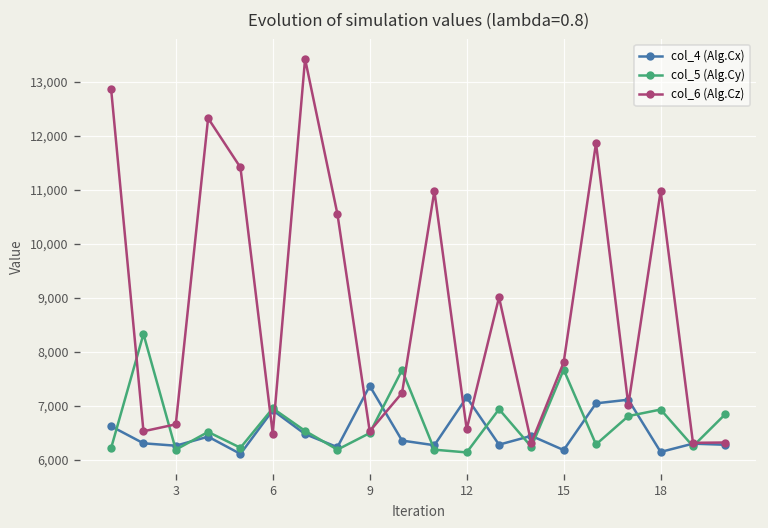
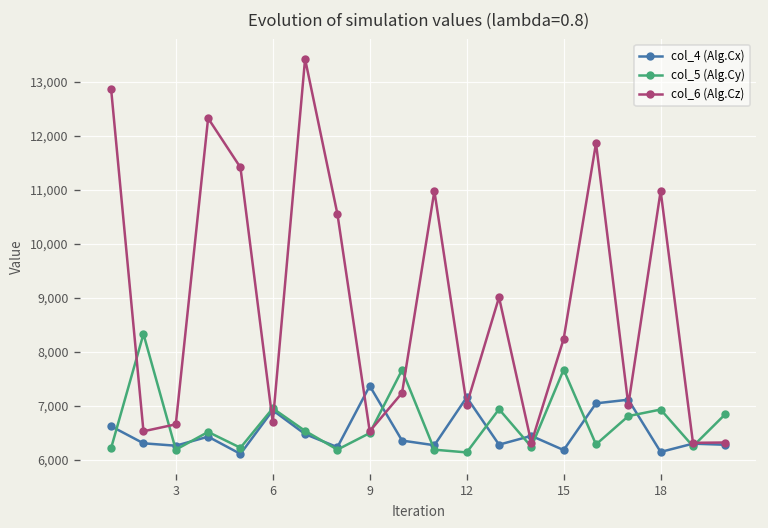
col_6 (Alg.Cz), 6: 6,500 -> 6,700
col_6 (Alg.Cz), 12: 6,600 -> 7,000
col_6 (Alg.Cz), 15: 7,800 -> 8,200
